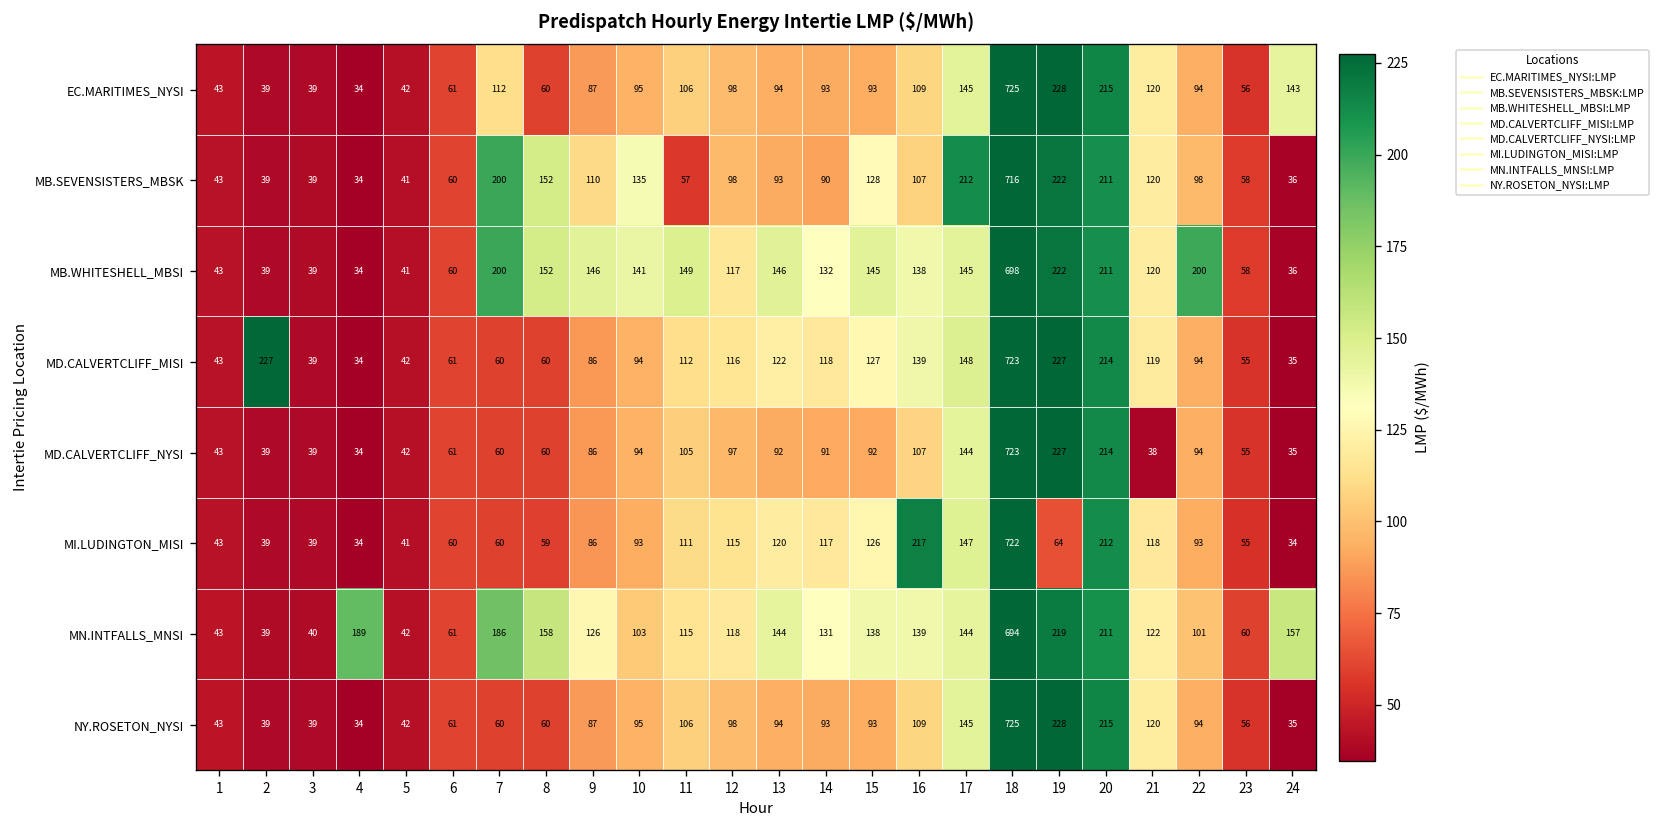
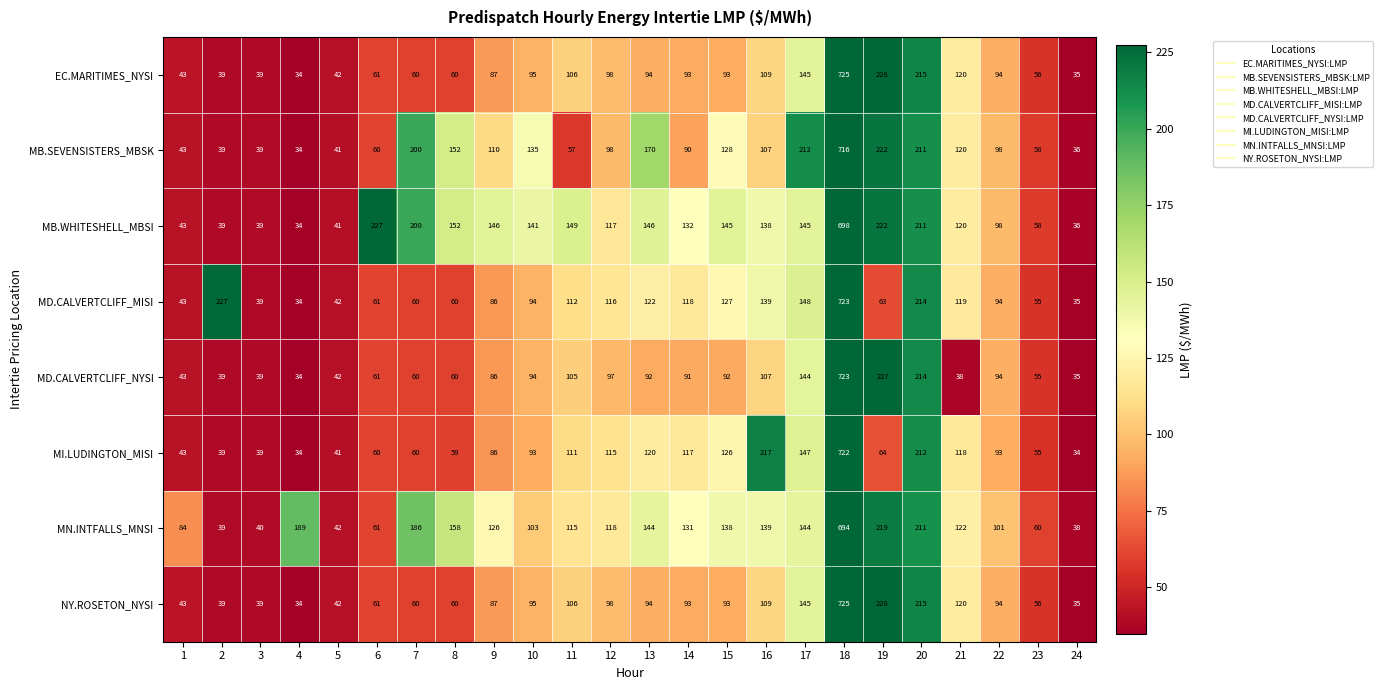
EC.MARITIMES_NYSI, 7: 112 -> 60
EC.MARITIMES_NYSI, 24: 143 -> 35
MB.SEVENSISTERS_MBSK, 13: 93 -> 170
MB.WHITESHELL_MBSI, 6: 60 -> 227
MB.WHITESHELL_MBSI, 22: 200 -> 98
MD.CALVERTCLIFF_MISI, 19: 227 -> 63
MN.INTFALLS_MNSI, 1: 43 -> 84
MN.INTFALLS_MNSI, 24: 157 -> 38
